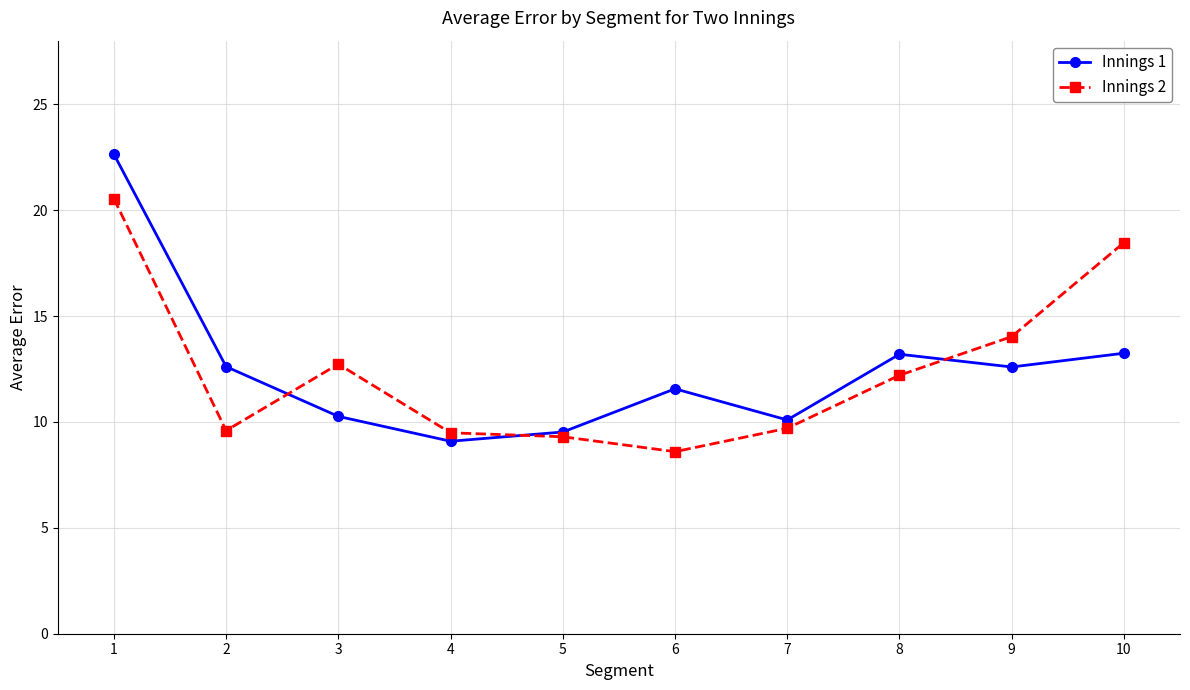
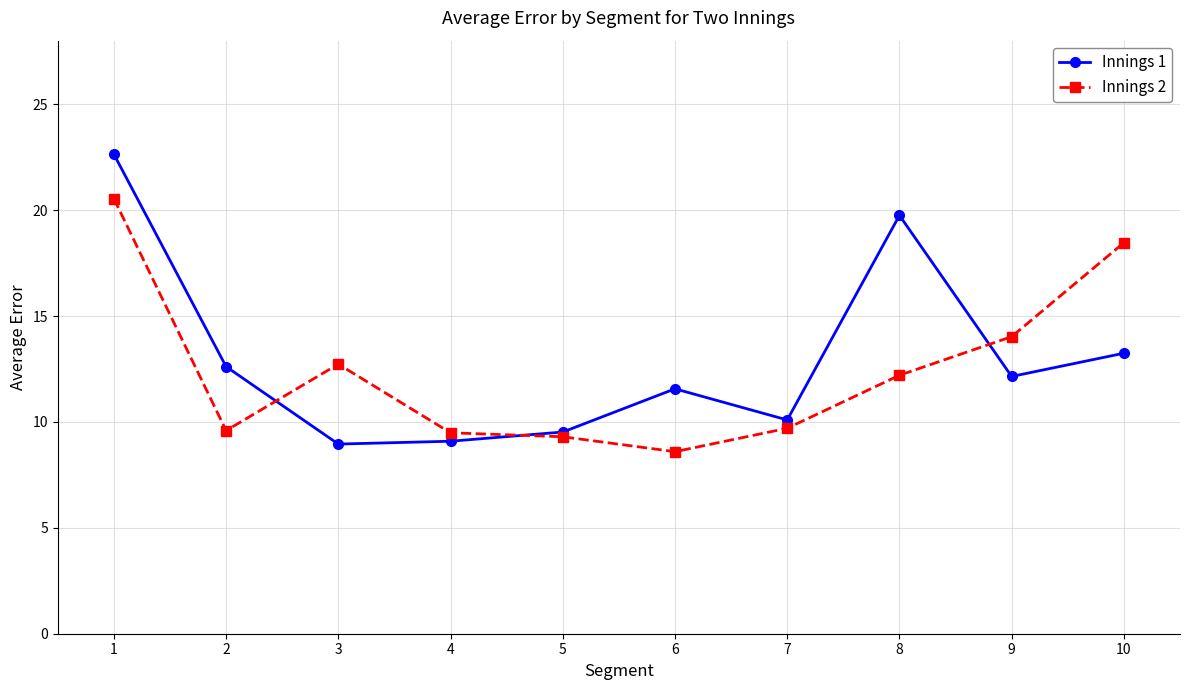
Innings 1, 3: 10.3 -> 9.0
Innings 1, 8: 13.2 -> 19.8
Innings 1, 9: 12.6 -> 12.1
